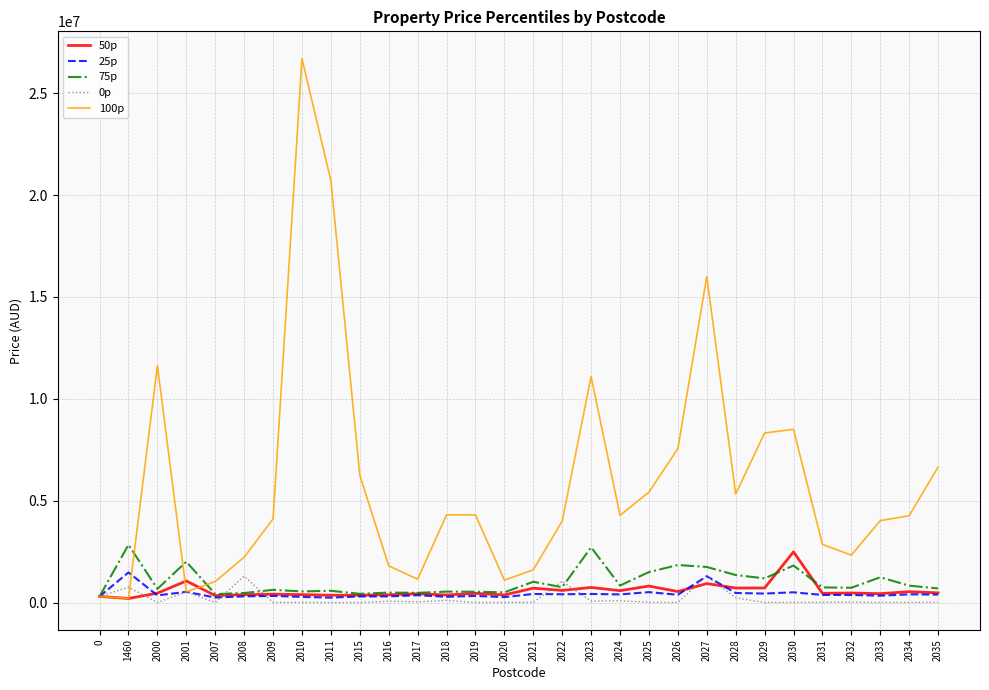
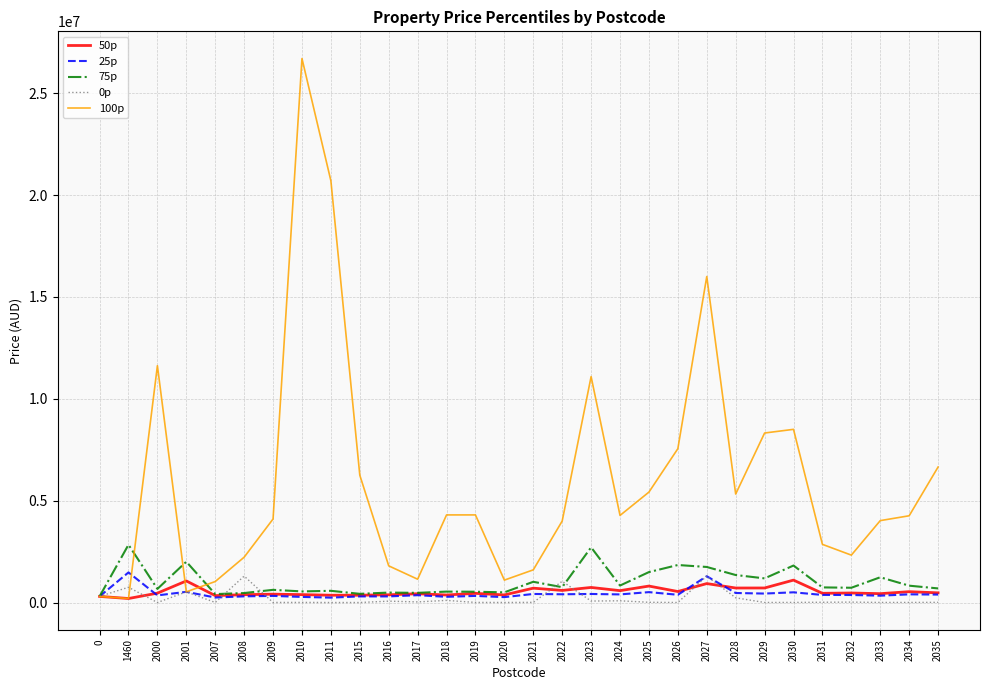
50p, 2030: 2500000 -> 1100000
